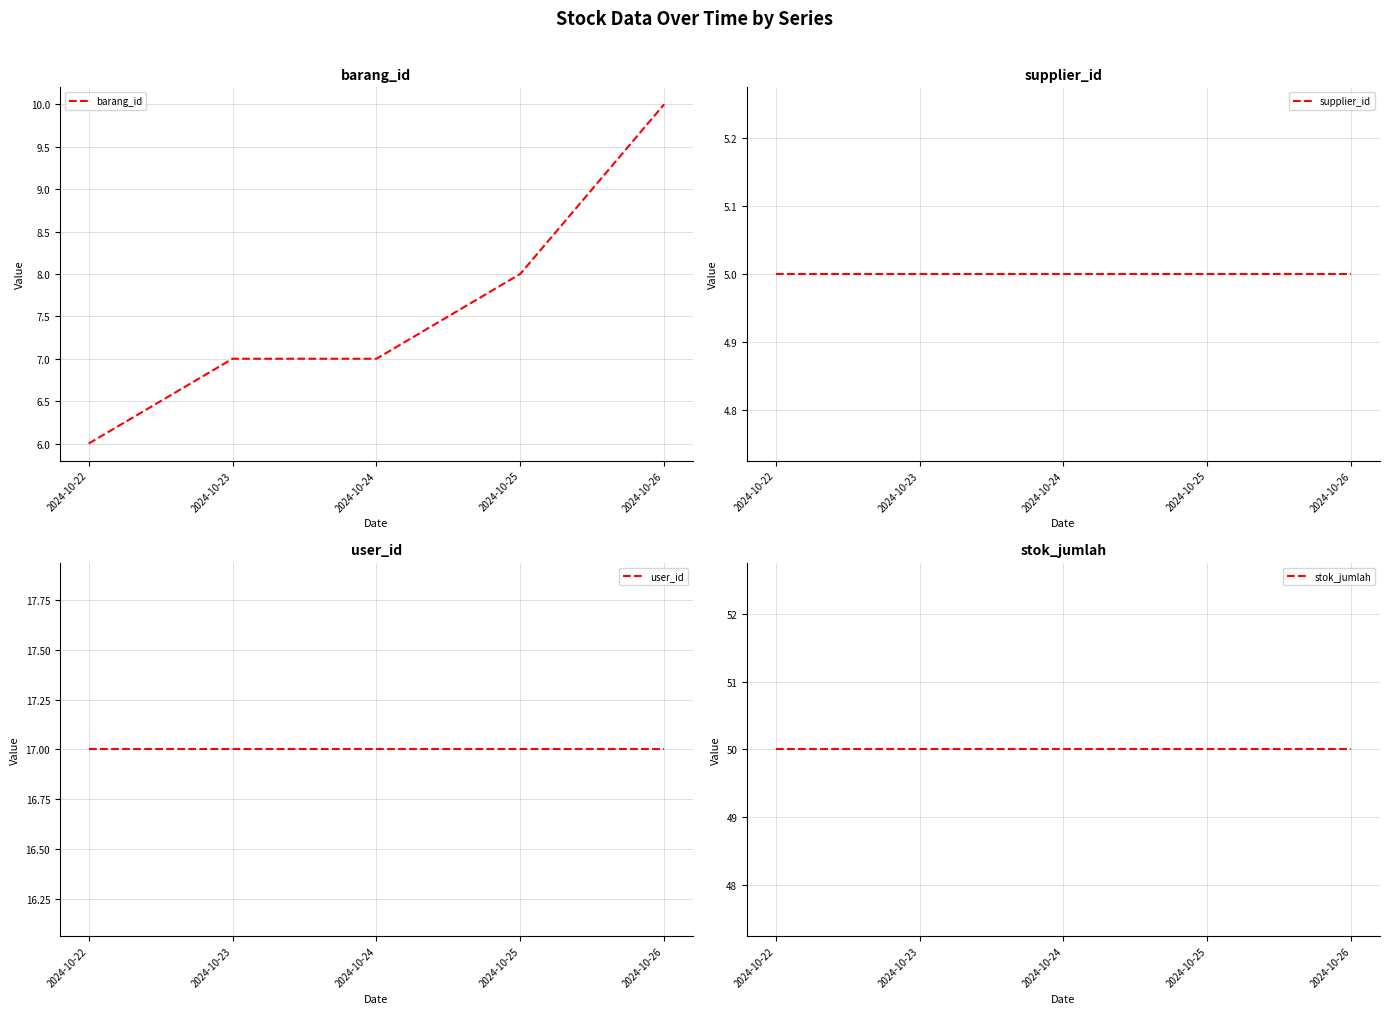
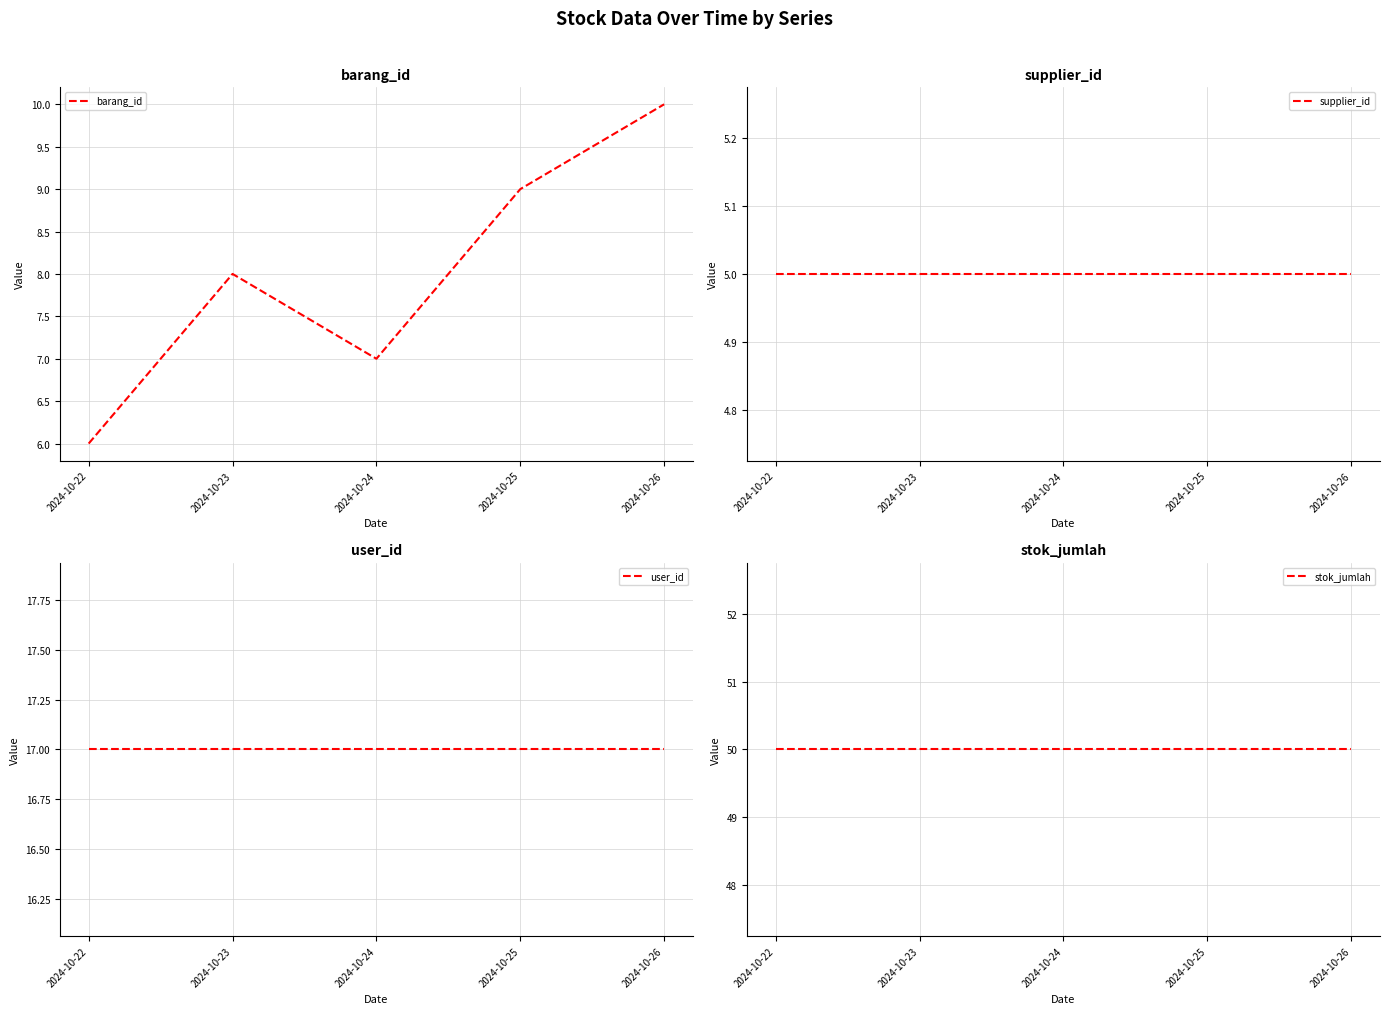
barang_id, 2024-10-23: 7 -> 8
barang_id, 2024-10-25: 8 -> 9
